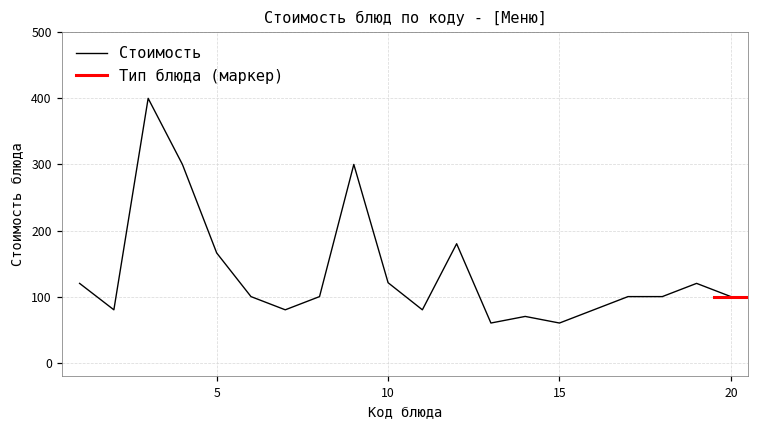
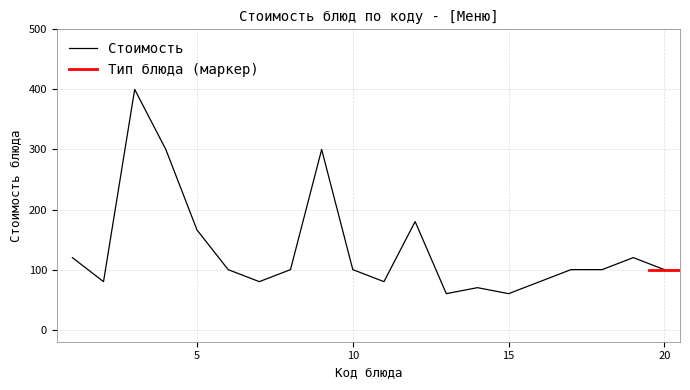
Стоимость, 10: 120 -> 100
